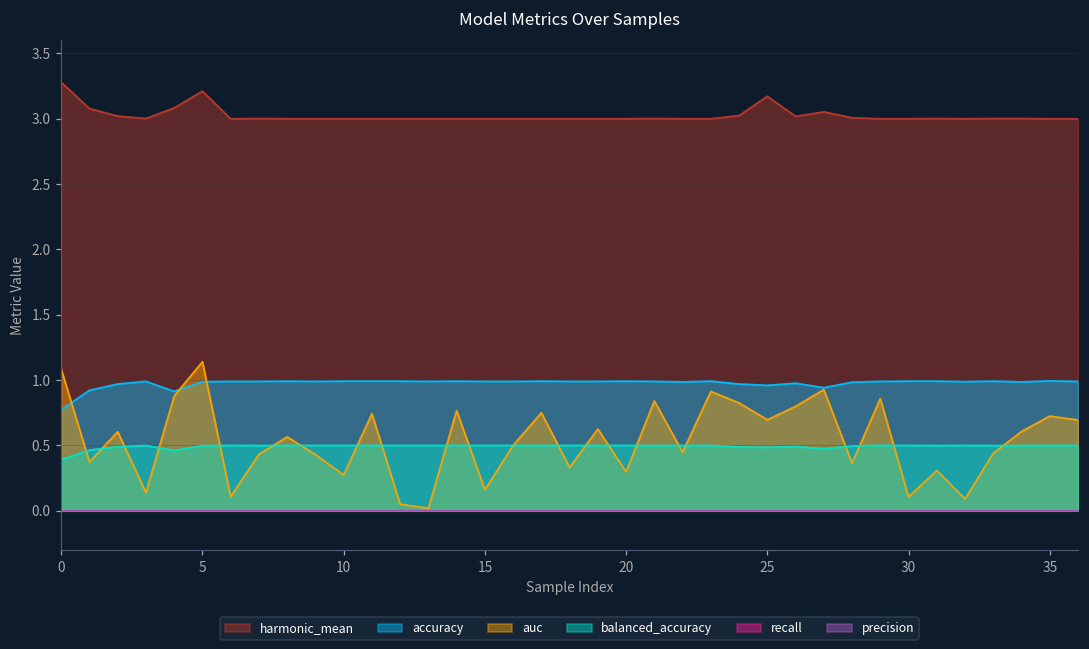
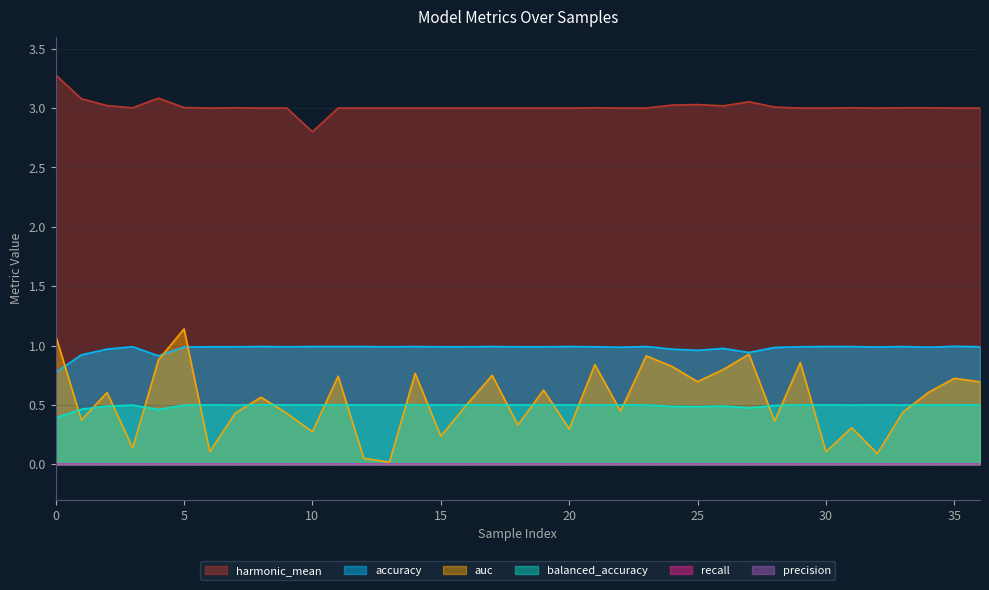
harmonic_mean, 5: 3.21 -> 3.00
harmonic_mean, 10: 3.0 -> 2.8
auc, 15: 0.16 -> 0.24
harmonic_mean, 25: 3.17 -> 3.03
